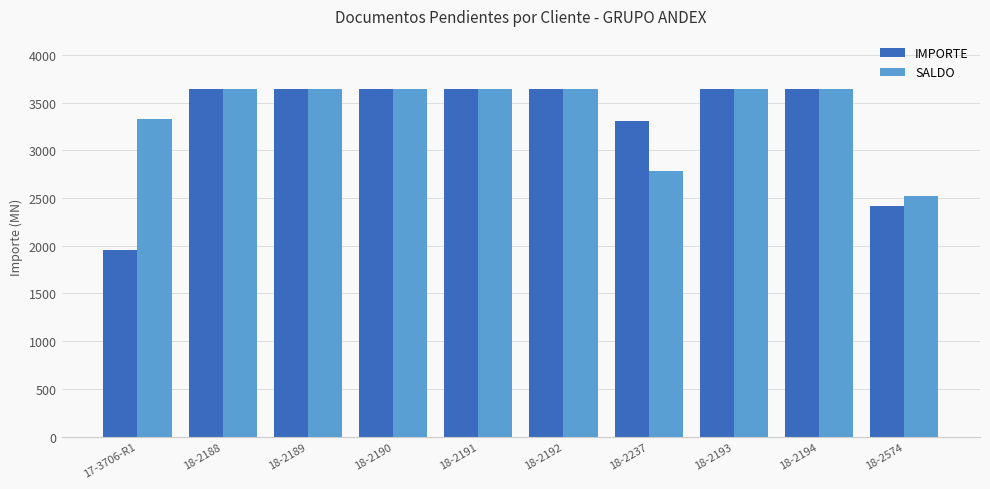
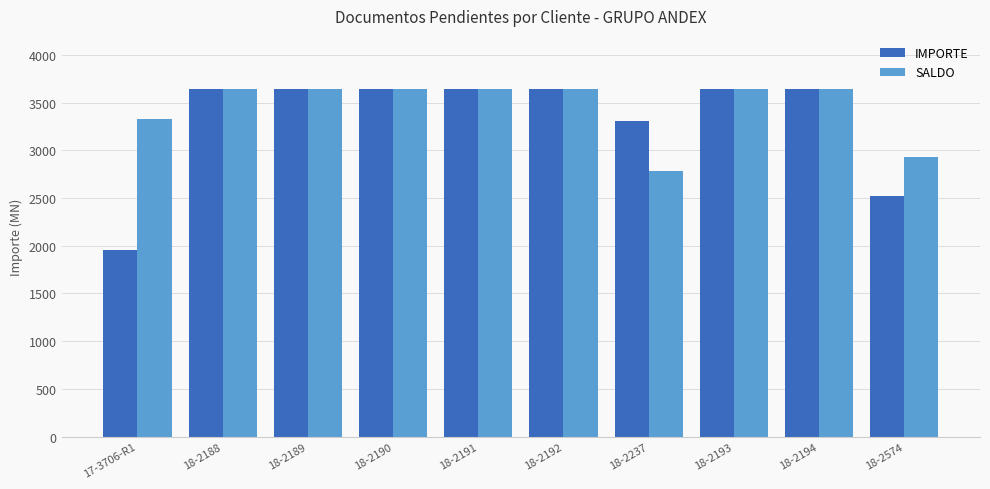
IMPORTE, 18-2574: 2400 -> 2500
SALDO, 18-2574: 2500 -> 2900
